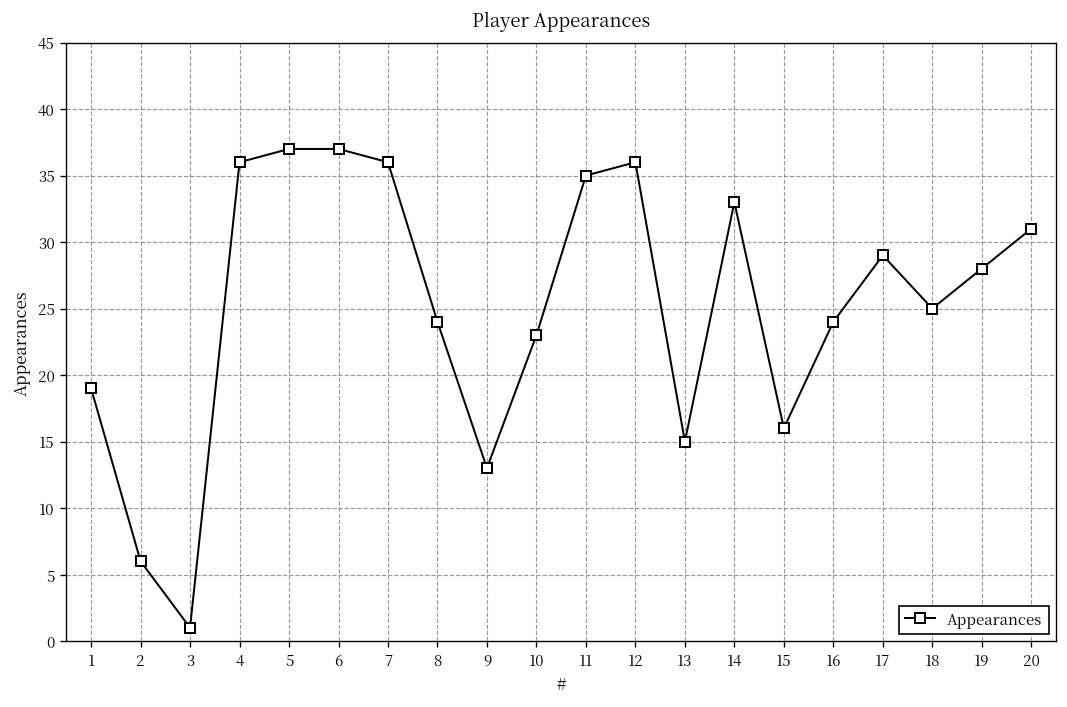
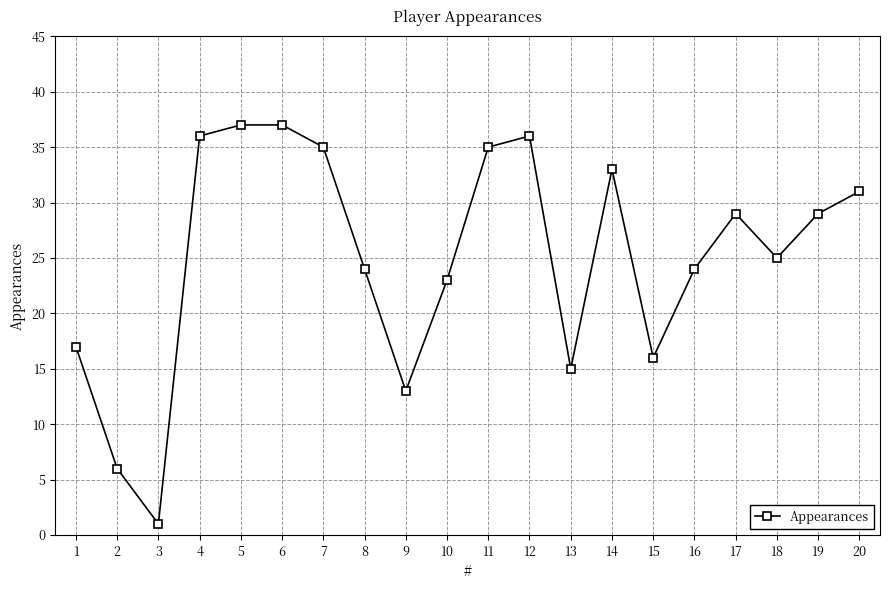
1: 19 -> 17
7: 36 -> 35
19: 28 -> 29
